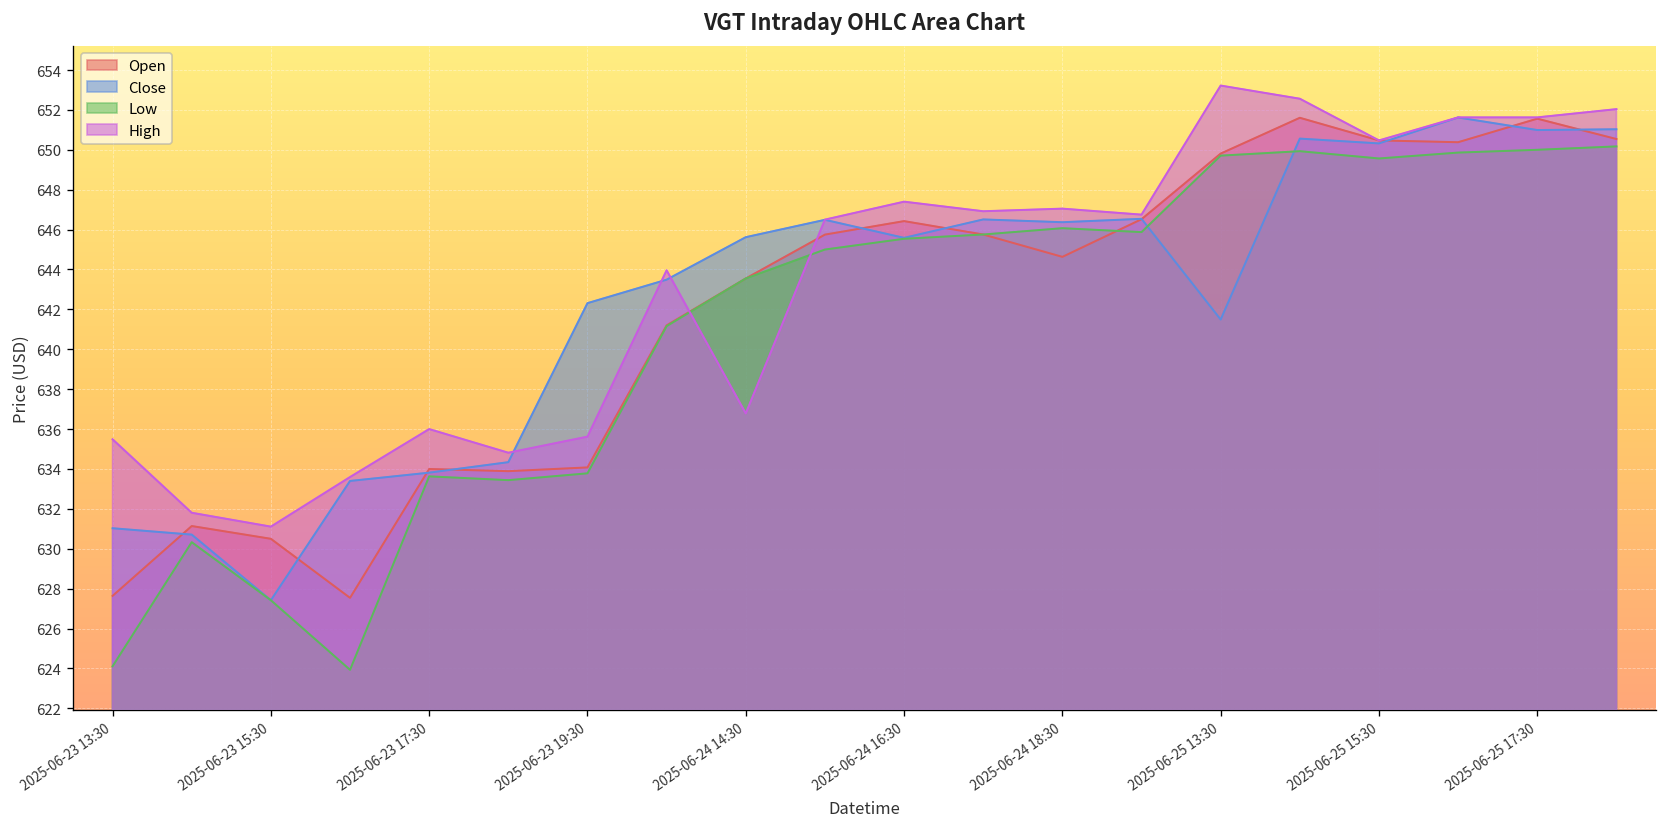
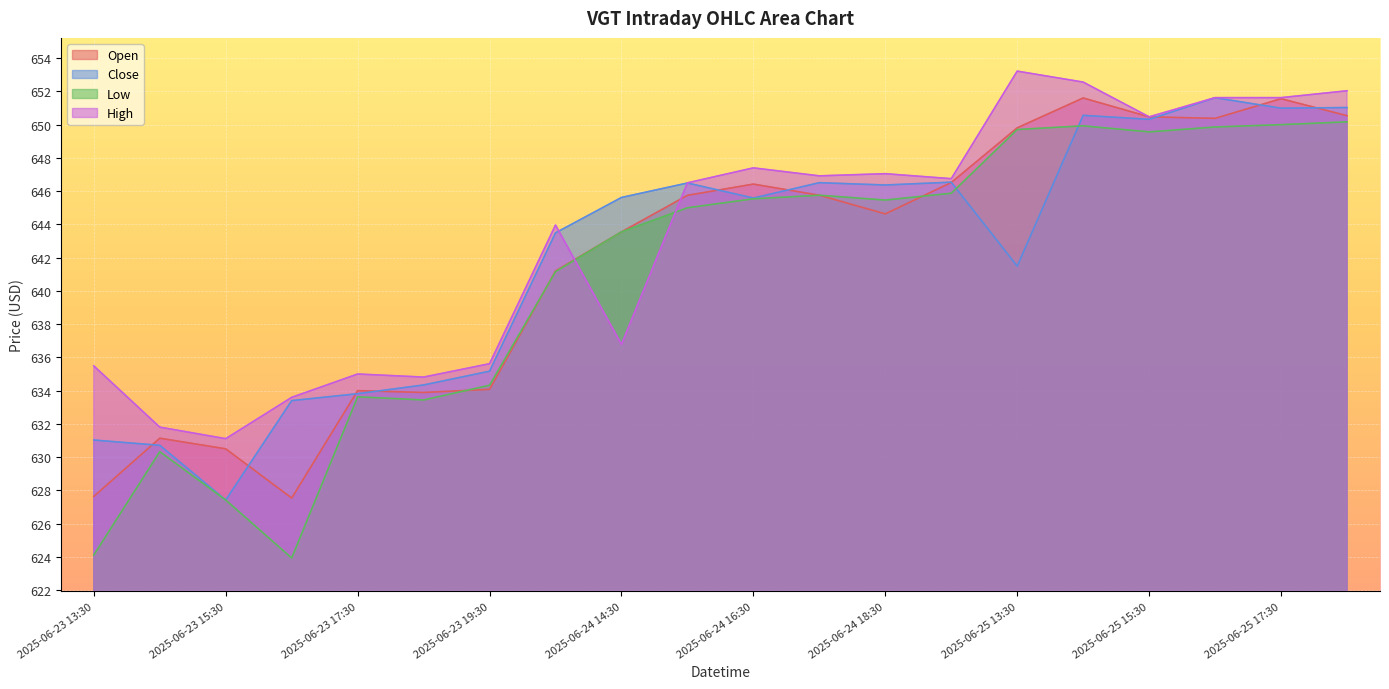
High, 2025-06-23 17:30: 636 -> 635
Close, 2025-06-23 19:30: 642.3 -> 635.2
Low, 2025-06-23 19:30: 633.8 -> 634.3
Low, 2025-06-24 18:30: 646.1 -> 645.5
